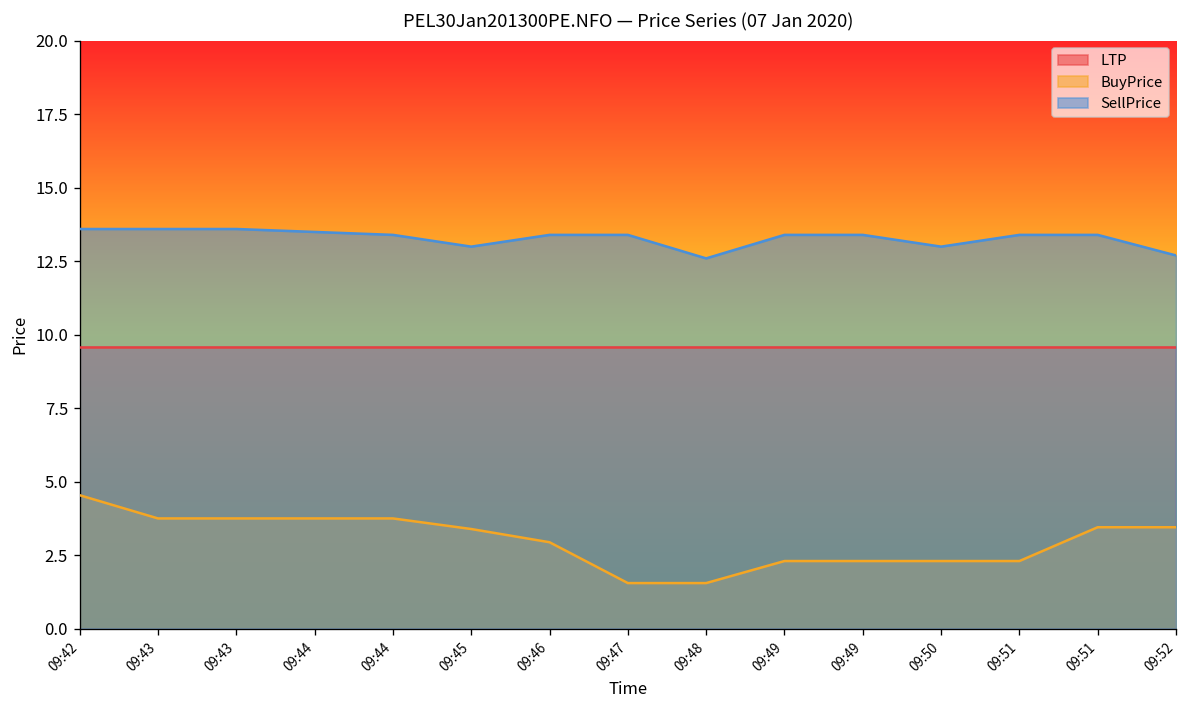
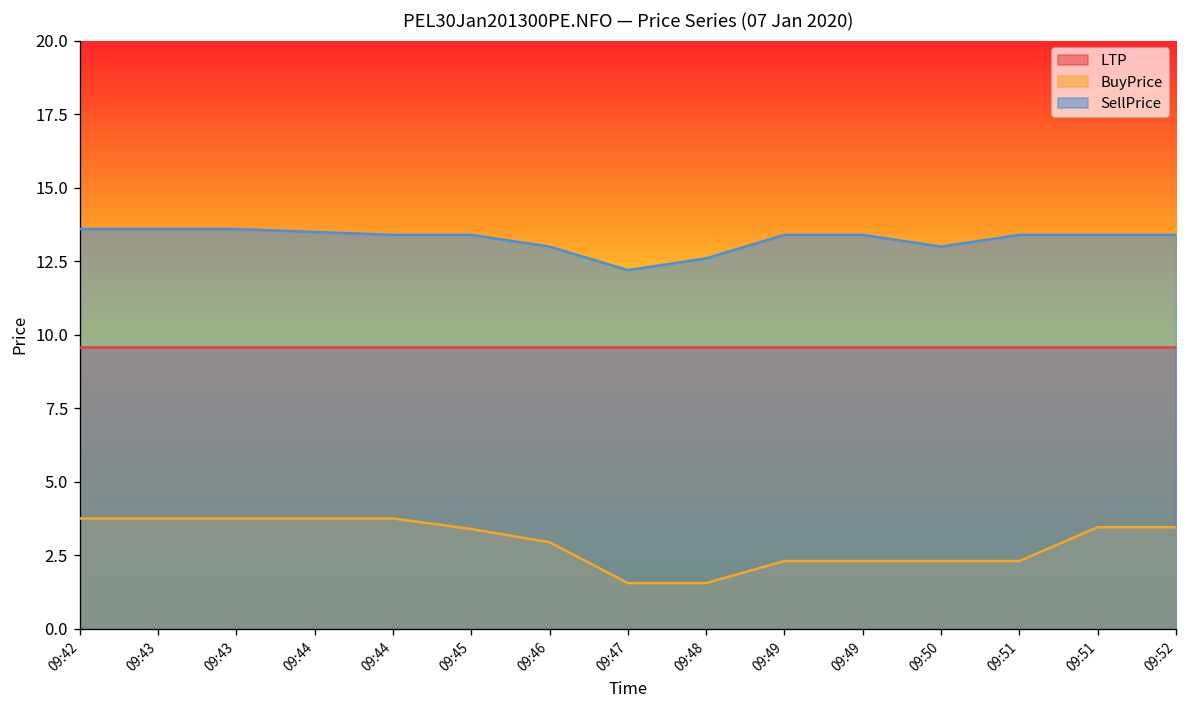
BuyPrice, 09:42: 4.5 -> 3.8
SellPrice, 09:45: 13.0 -> 13.4
SellPrice, 09:46: 13.4 -> 13.0
SellPrice, 09:47: 13.4 -> 12.2
SellPrice, 09:52: 12.7 -> 13.4
